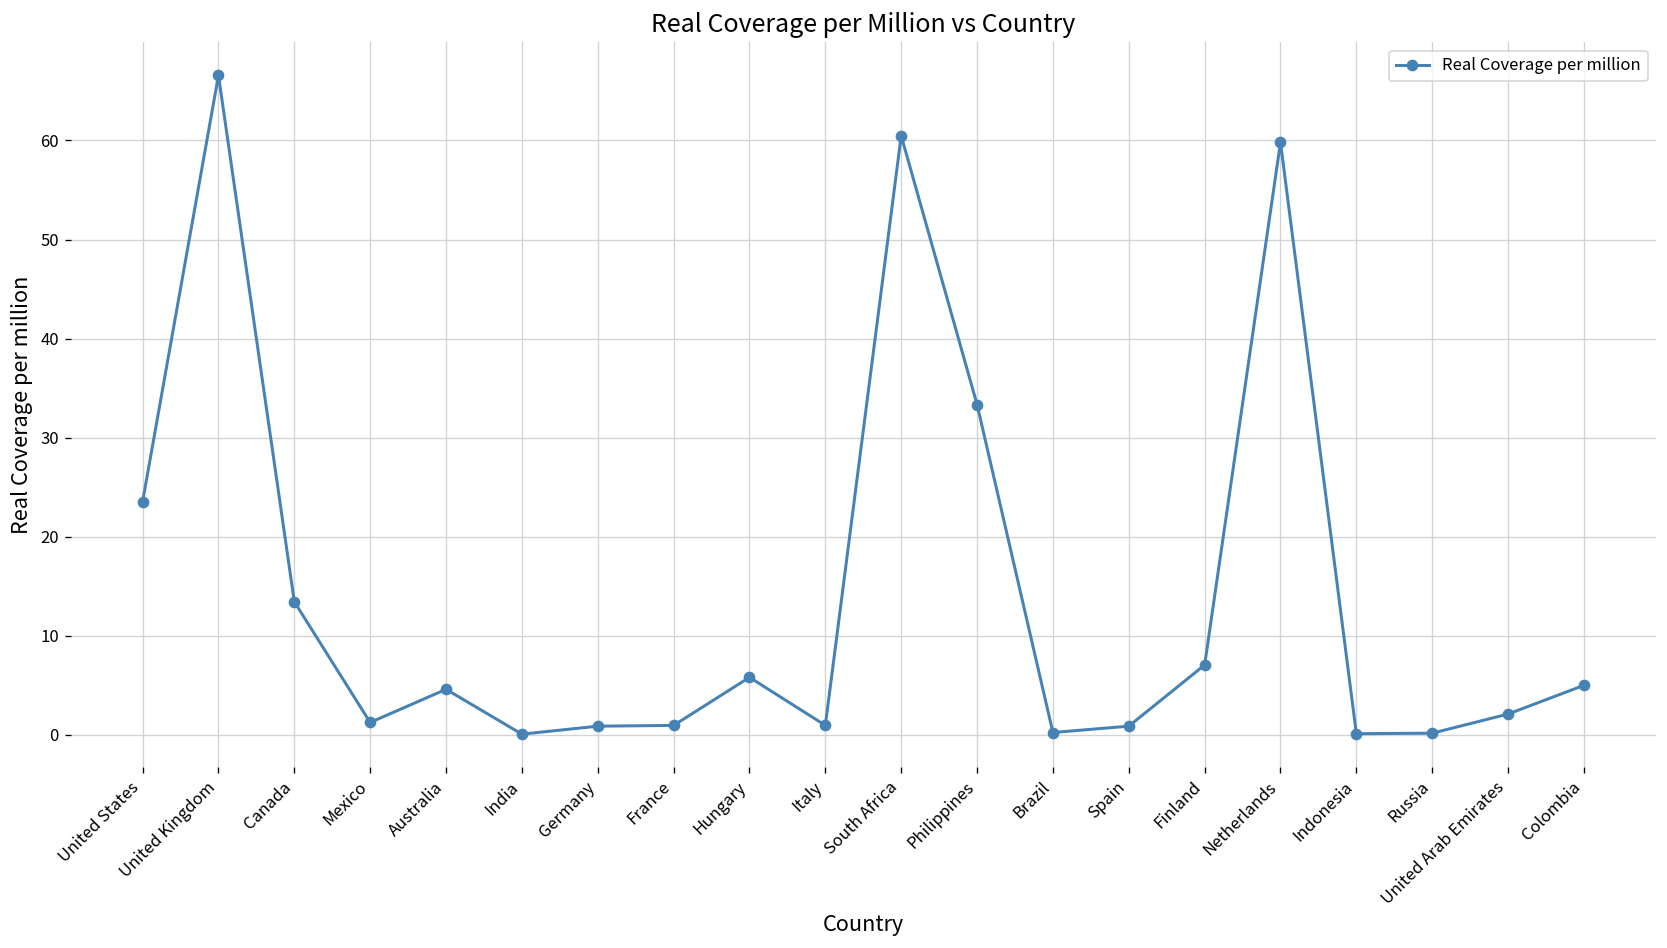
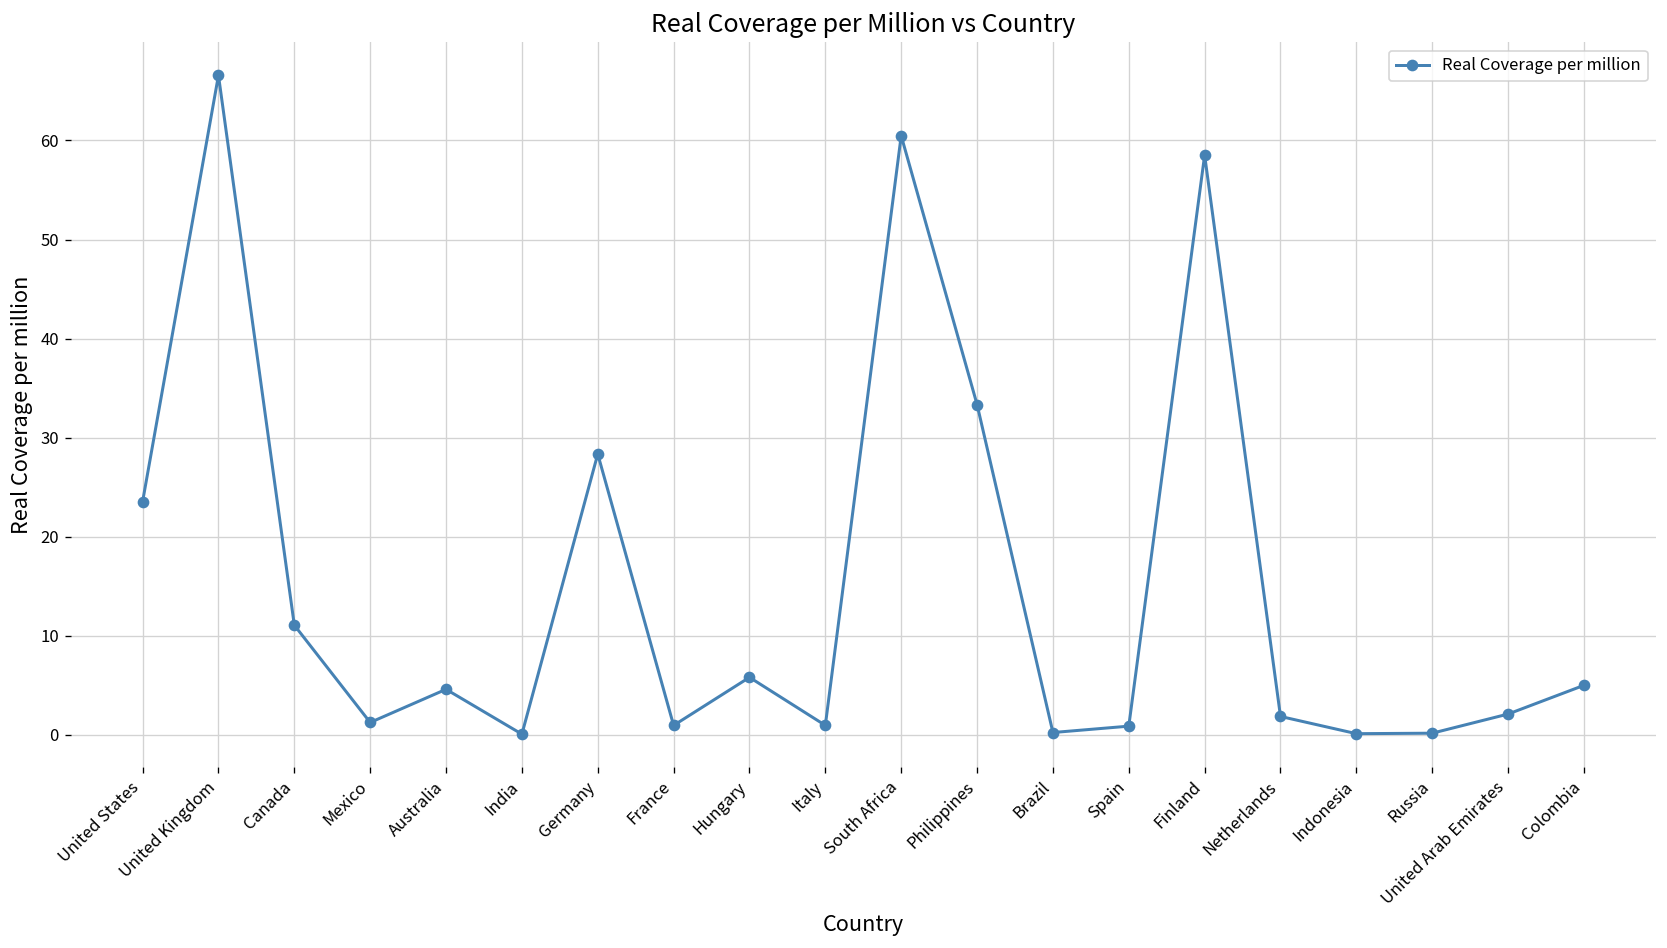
Canada: 13 -> 11
Germany: 1 -> 28
Finland: 7 -> 59
Netherlands: 60 -> 2
